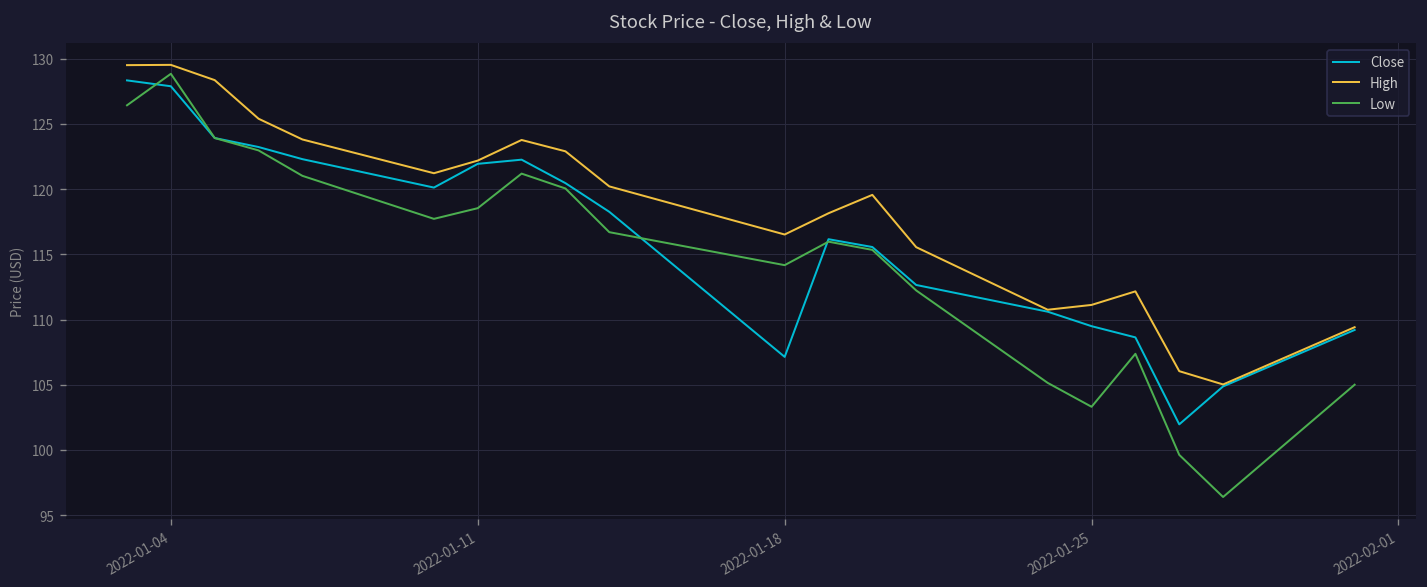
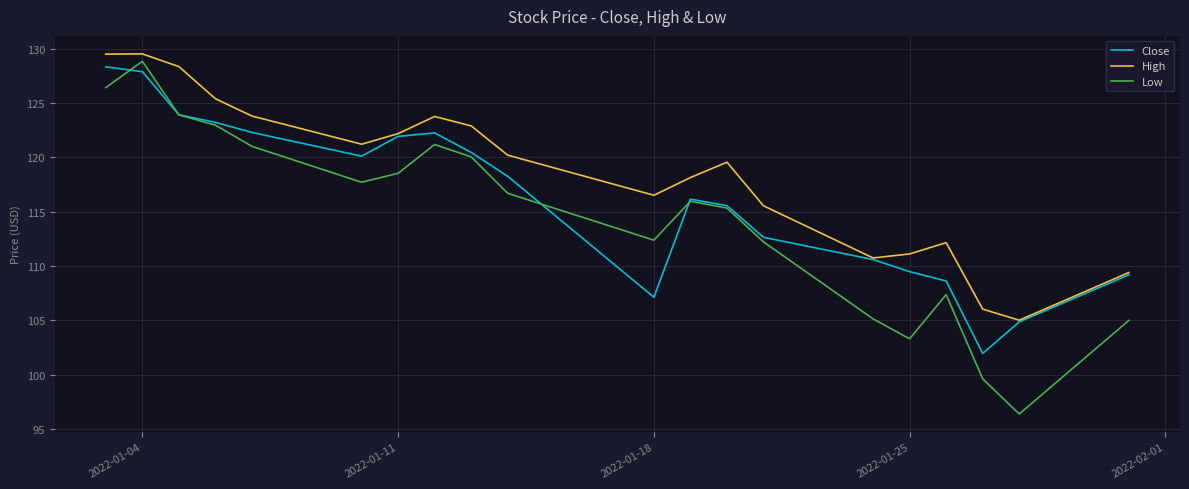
Low, 2022-01-18: 114.2 -> 112.4
